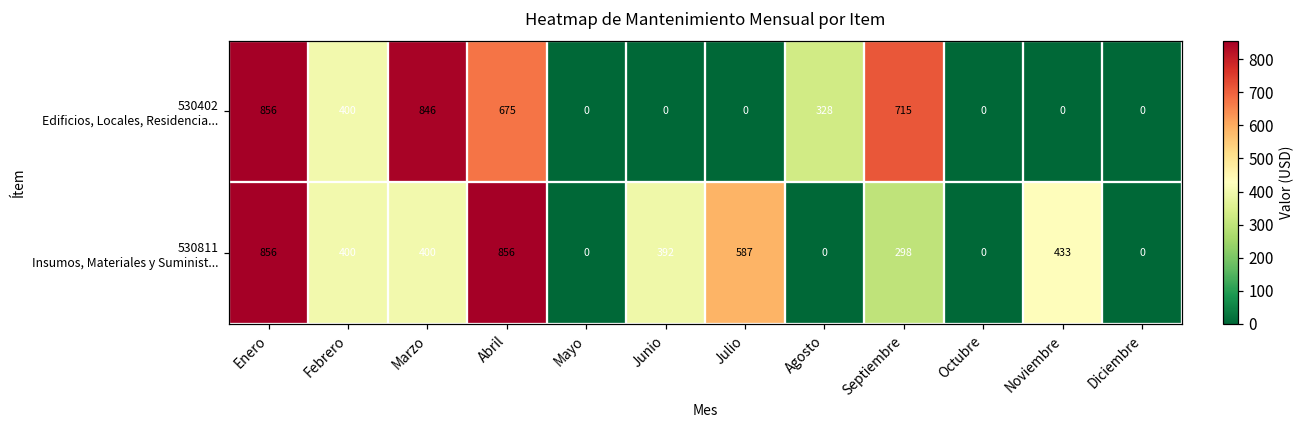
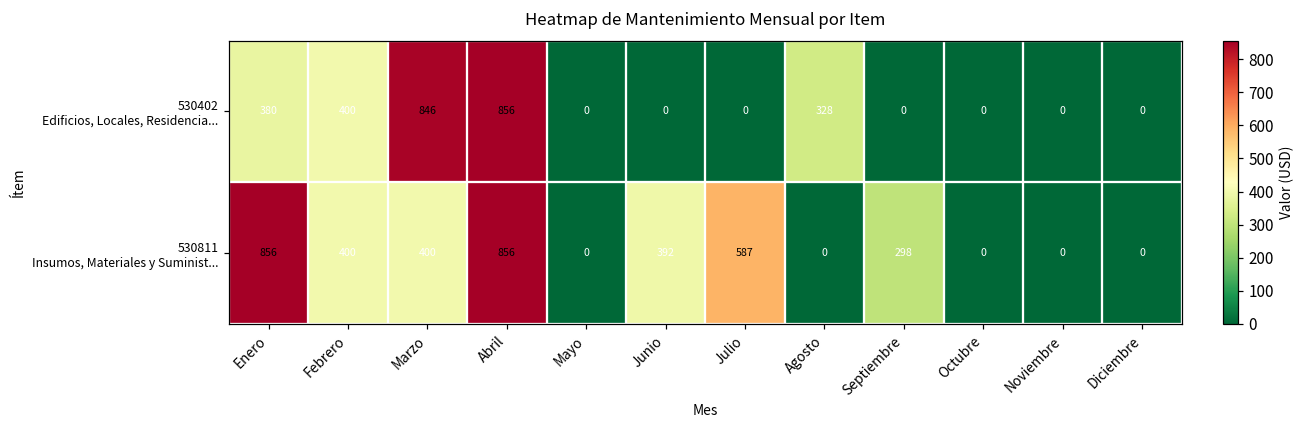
530402 Edificios, Locales, Residencia..., Enero: 856 -> 380
530402 Edificios, Locales, Residencia..., Abril: 675 -> 856
530402 Edificios, Locales, Residencia..., Septiembre: 715 -> 0
530811 Insumos, Materiales y Suminist..., Noviembre: 433 -> 0
